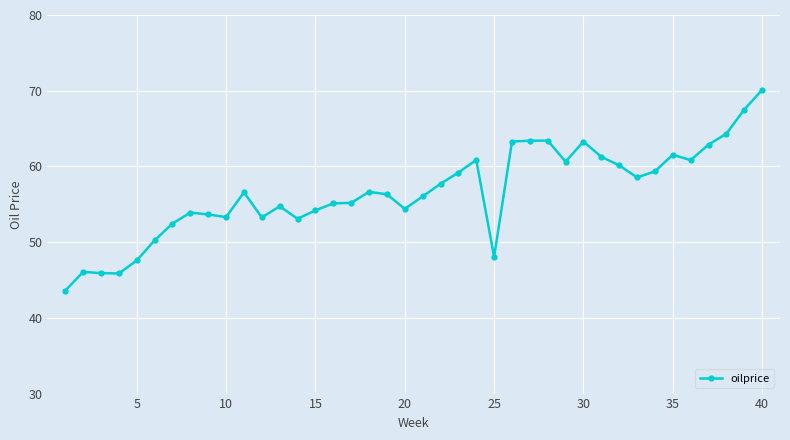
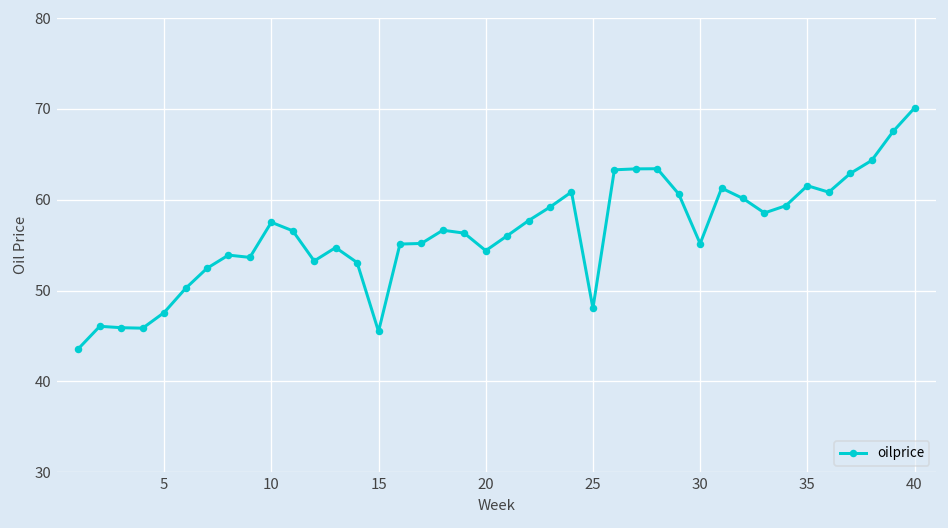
10: 53 -> 58
15: 54 -> 46
30: 63 -> 55
